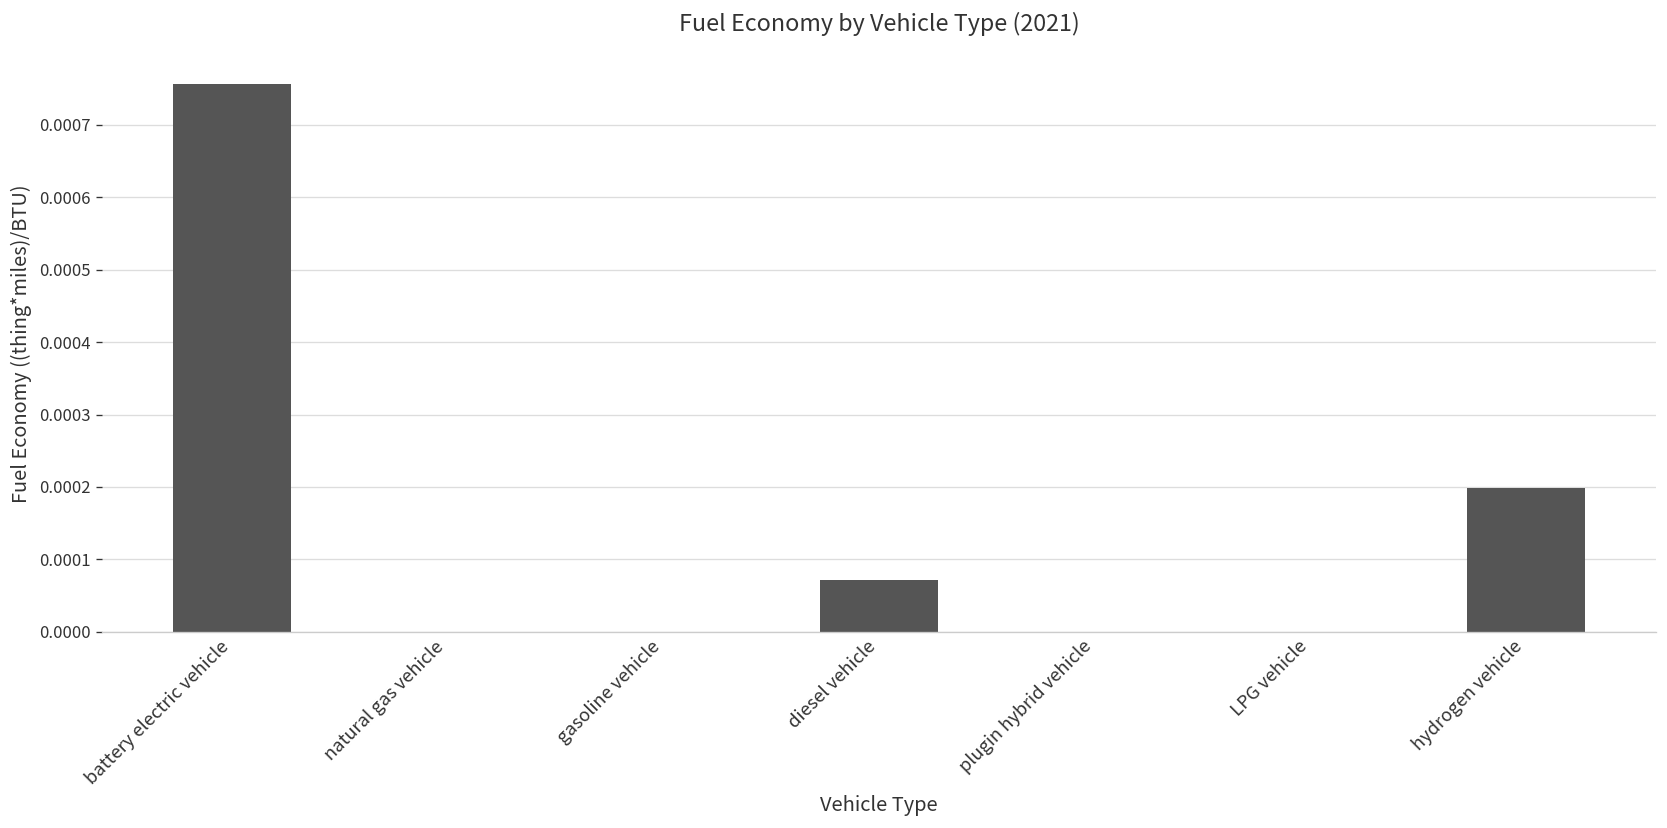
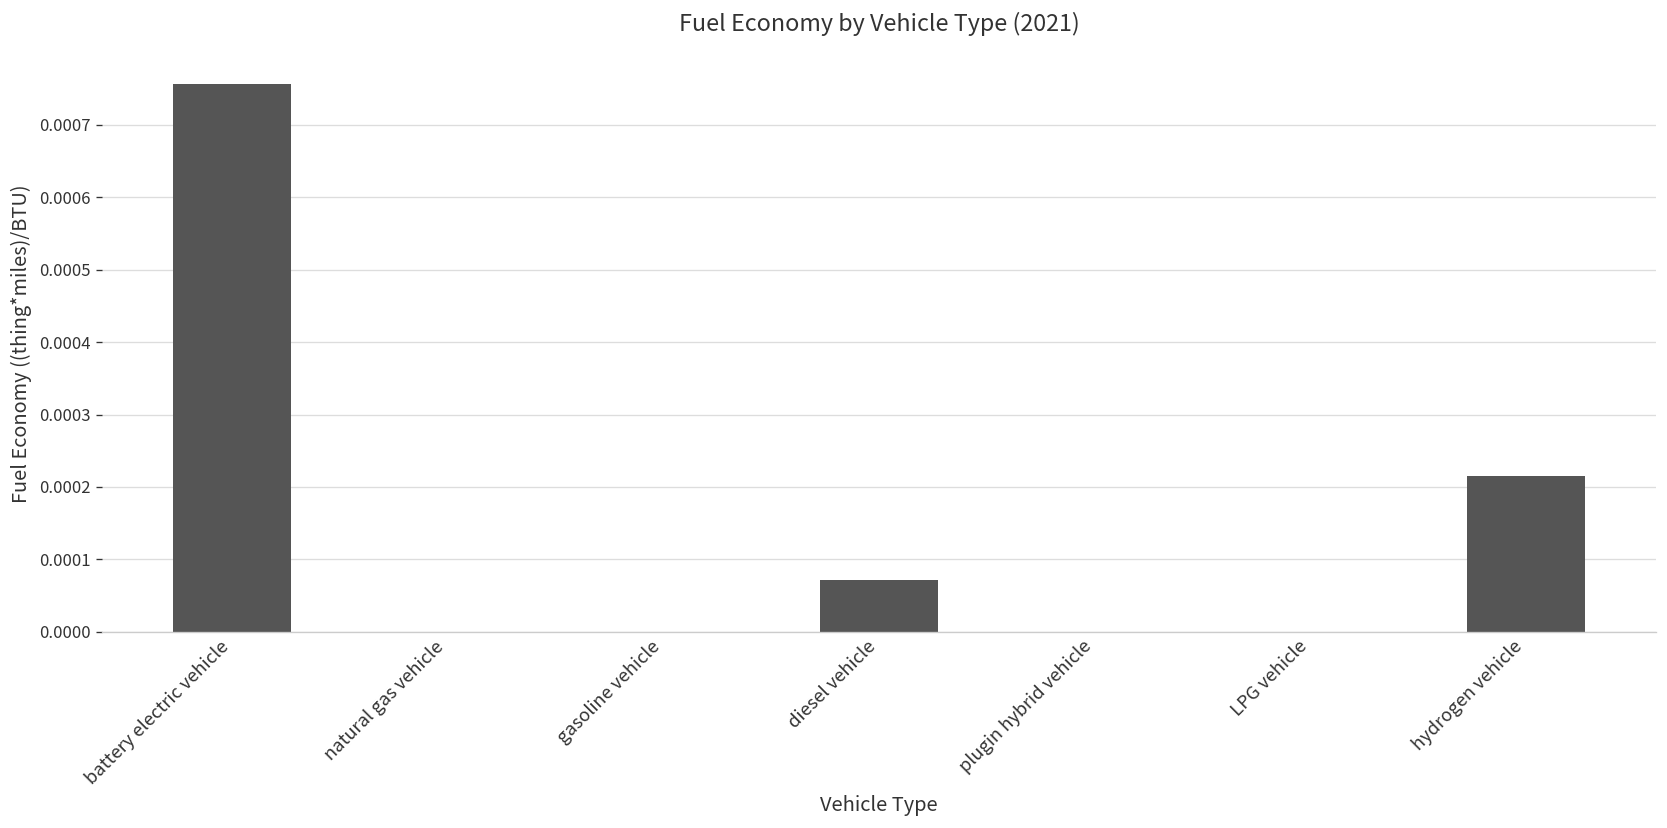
hydrogen vehicle: 0.00020 -> 0.00022
